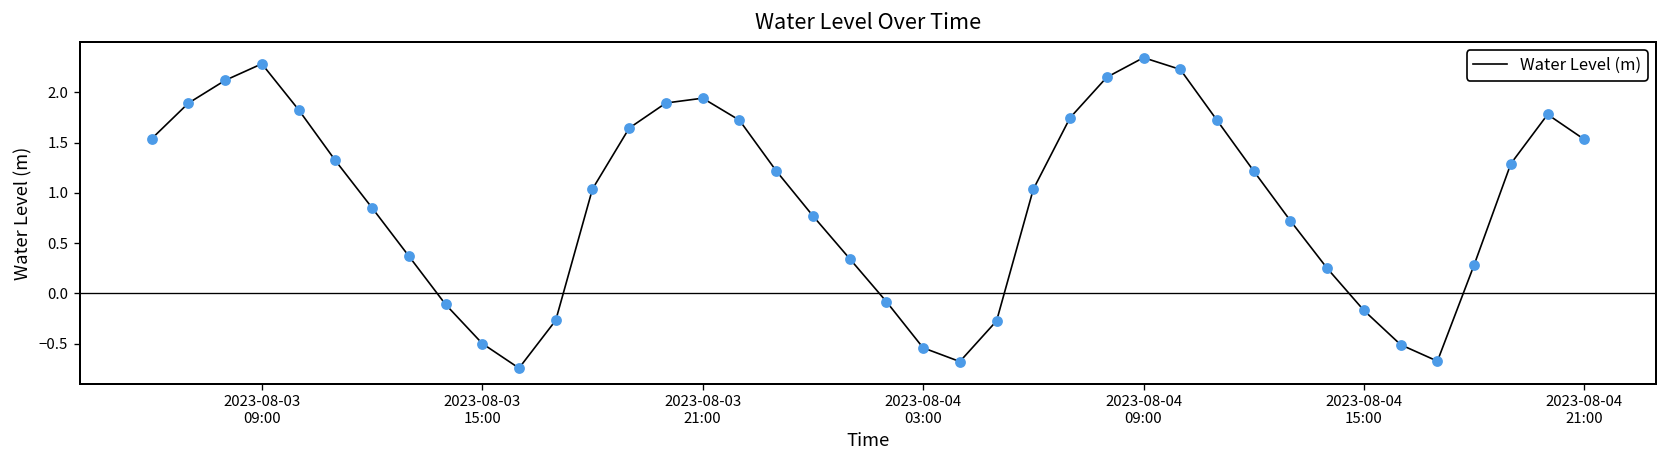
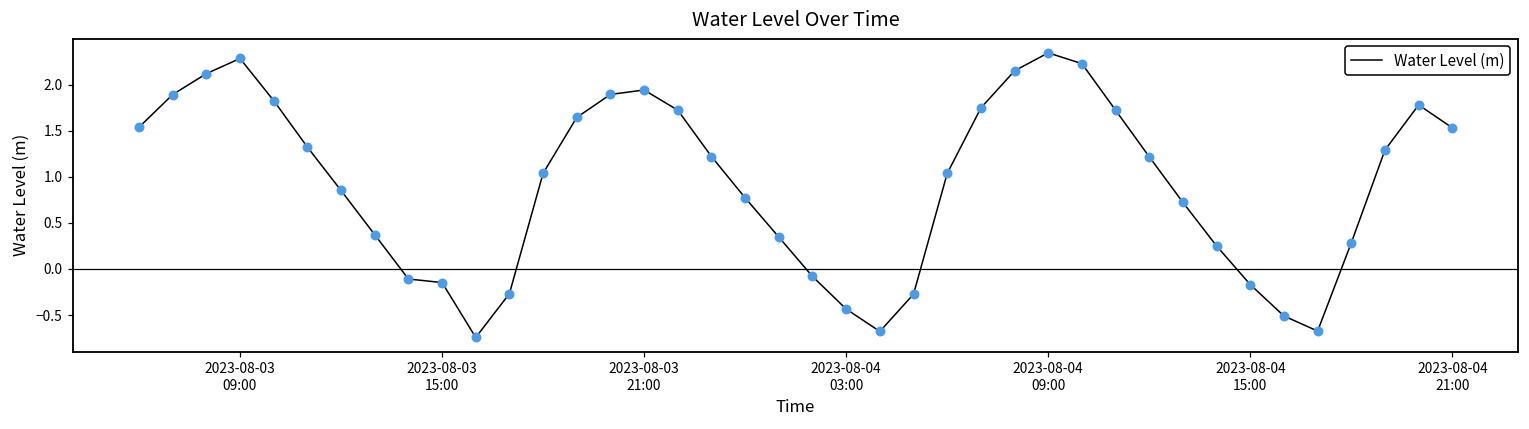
2023-08-03 15:00: -0.5 -> -0.1
2023-08-04 03:00: -0.5 -> -0.4
